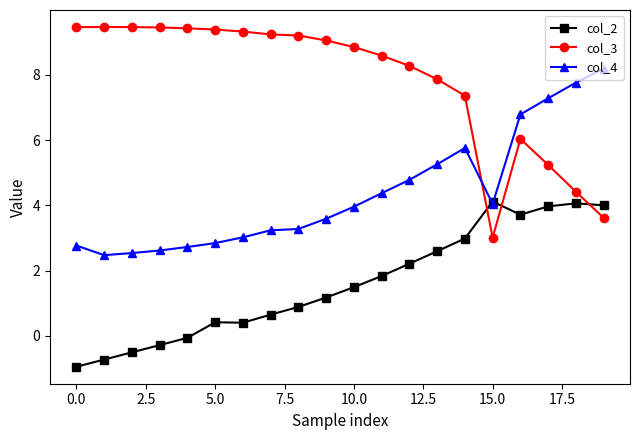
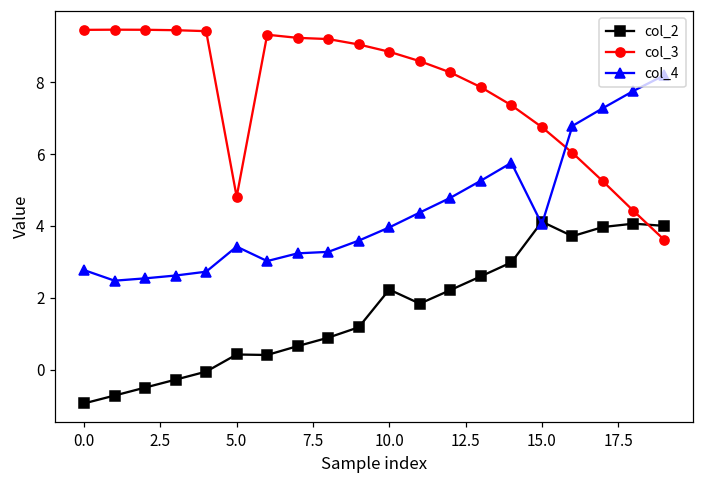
col_3, 5.0: 9.4 -> 4.8
col_4, 5.0: 2.8 -> 3.4
col_2, 10.0: 1.5 -> 2.2
col_3, 15.0: 3.0 -> 6.8
